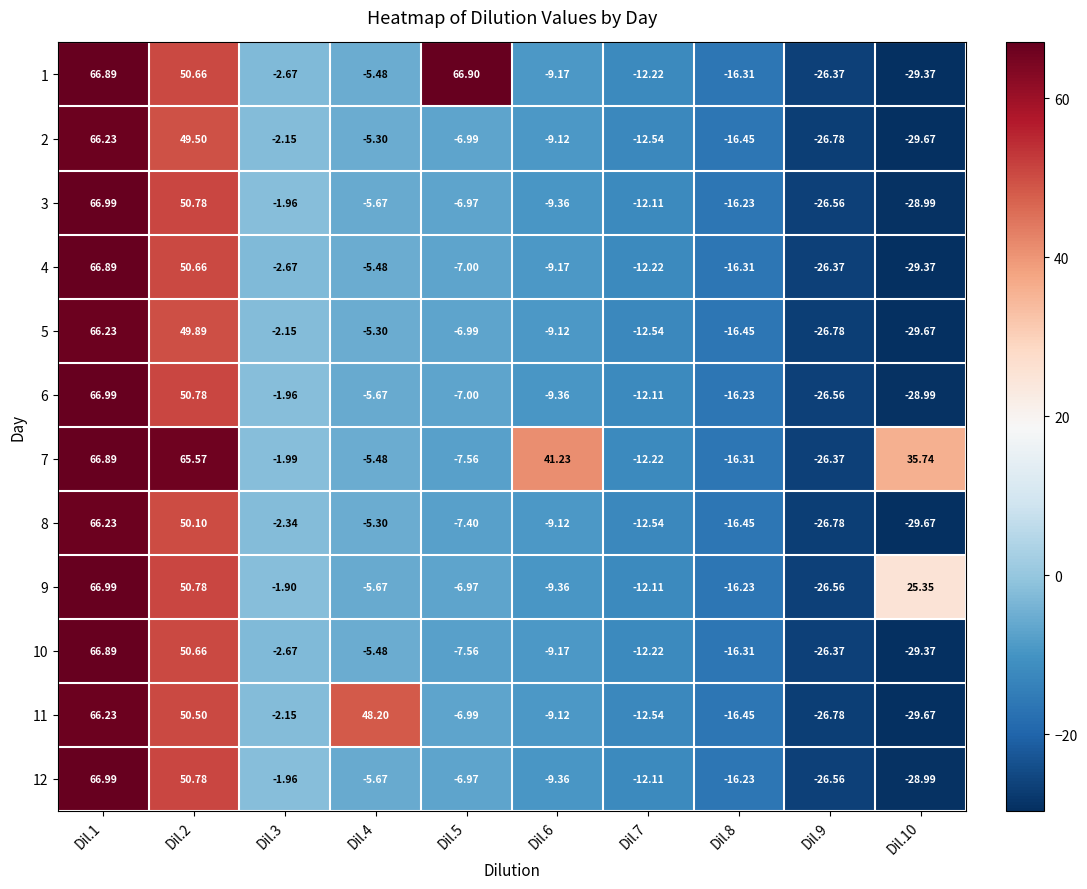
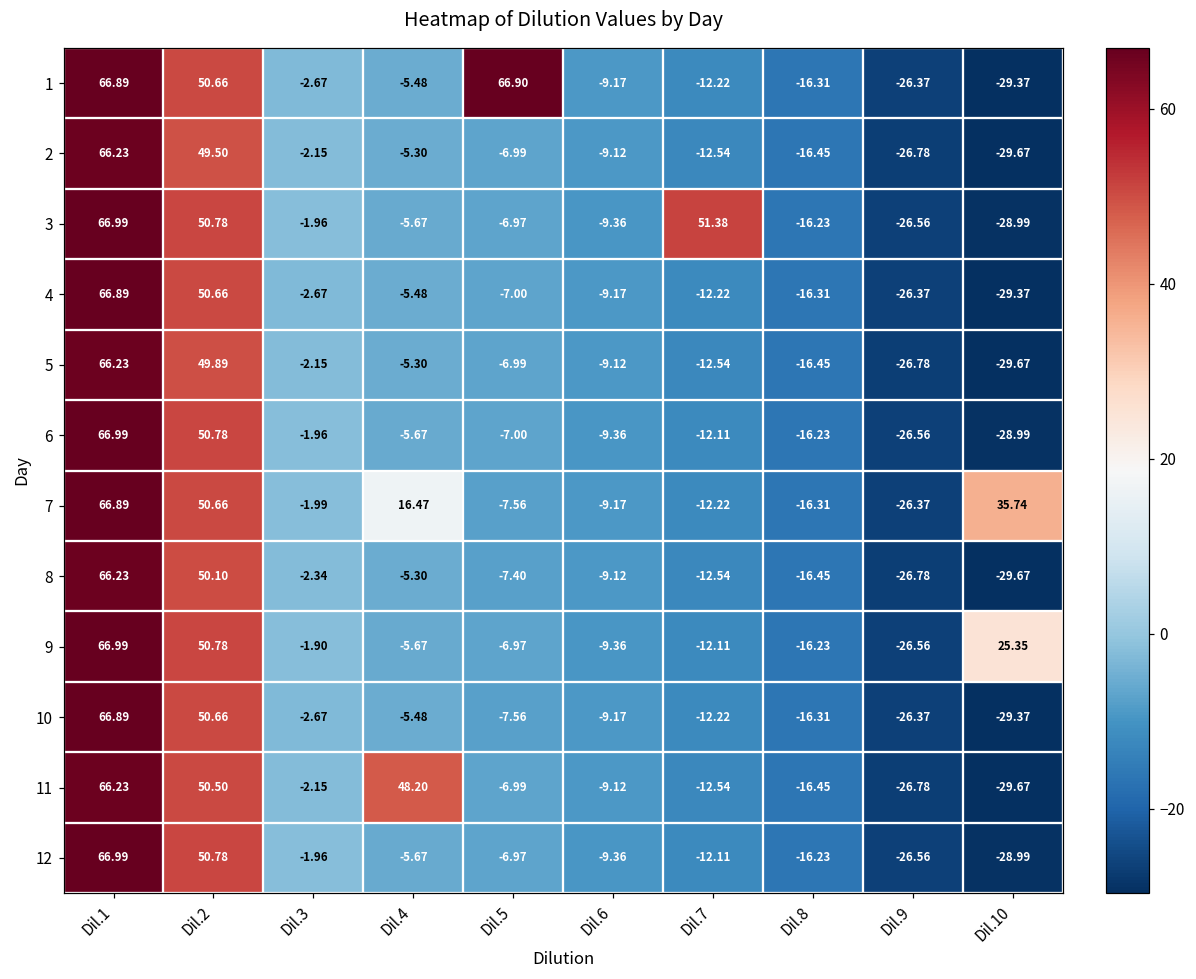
3, Dil.7: -12.11 -> 51.38
7, Dil.2: 65.57 -> 50.66
7, Dil.4: -5.48 -> 16.47
7, Dil.6: 41.23 -> -9.17
